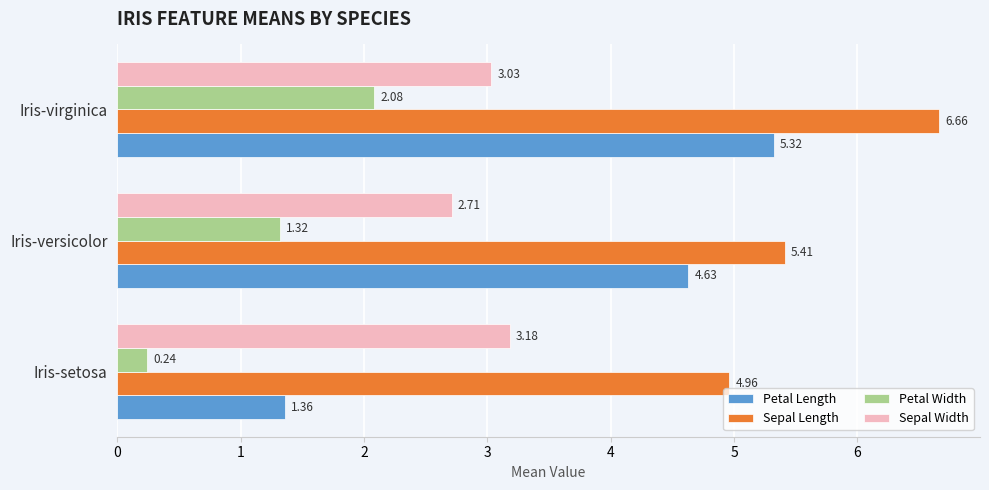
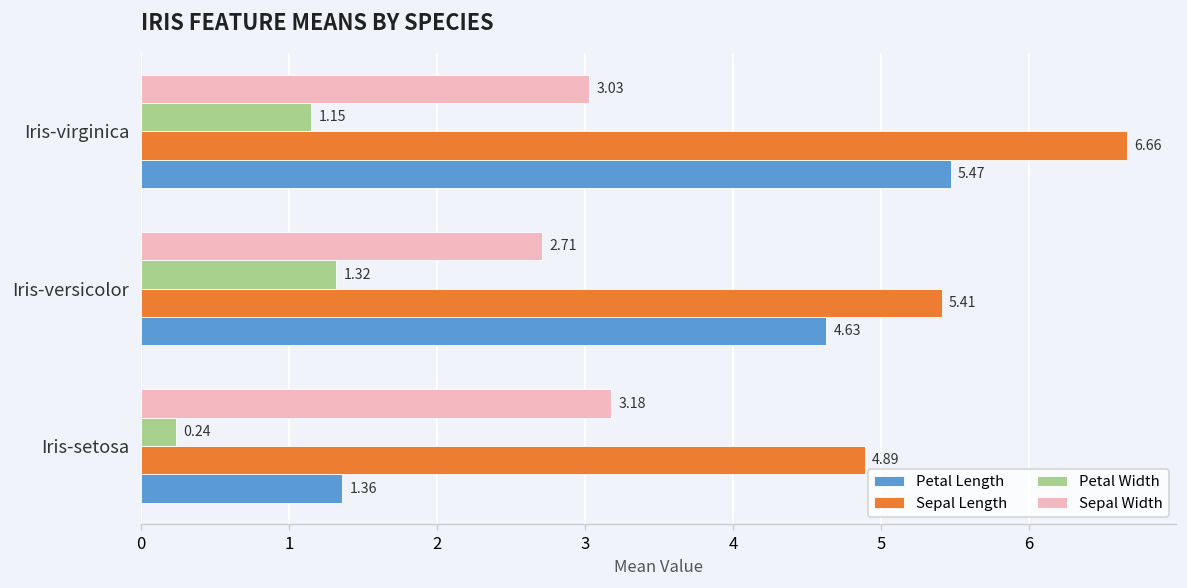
Petal Width, Iris-virginica: 2.08 -> 1.15
Petal Length, Iris-virginica: 5.32 -> 5.47
Sepal Length, Iris-setosa: 4.96 -> 4.89
